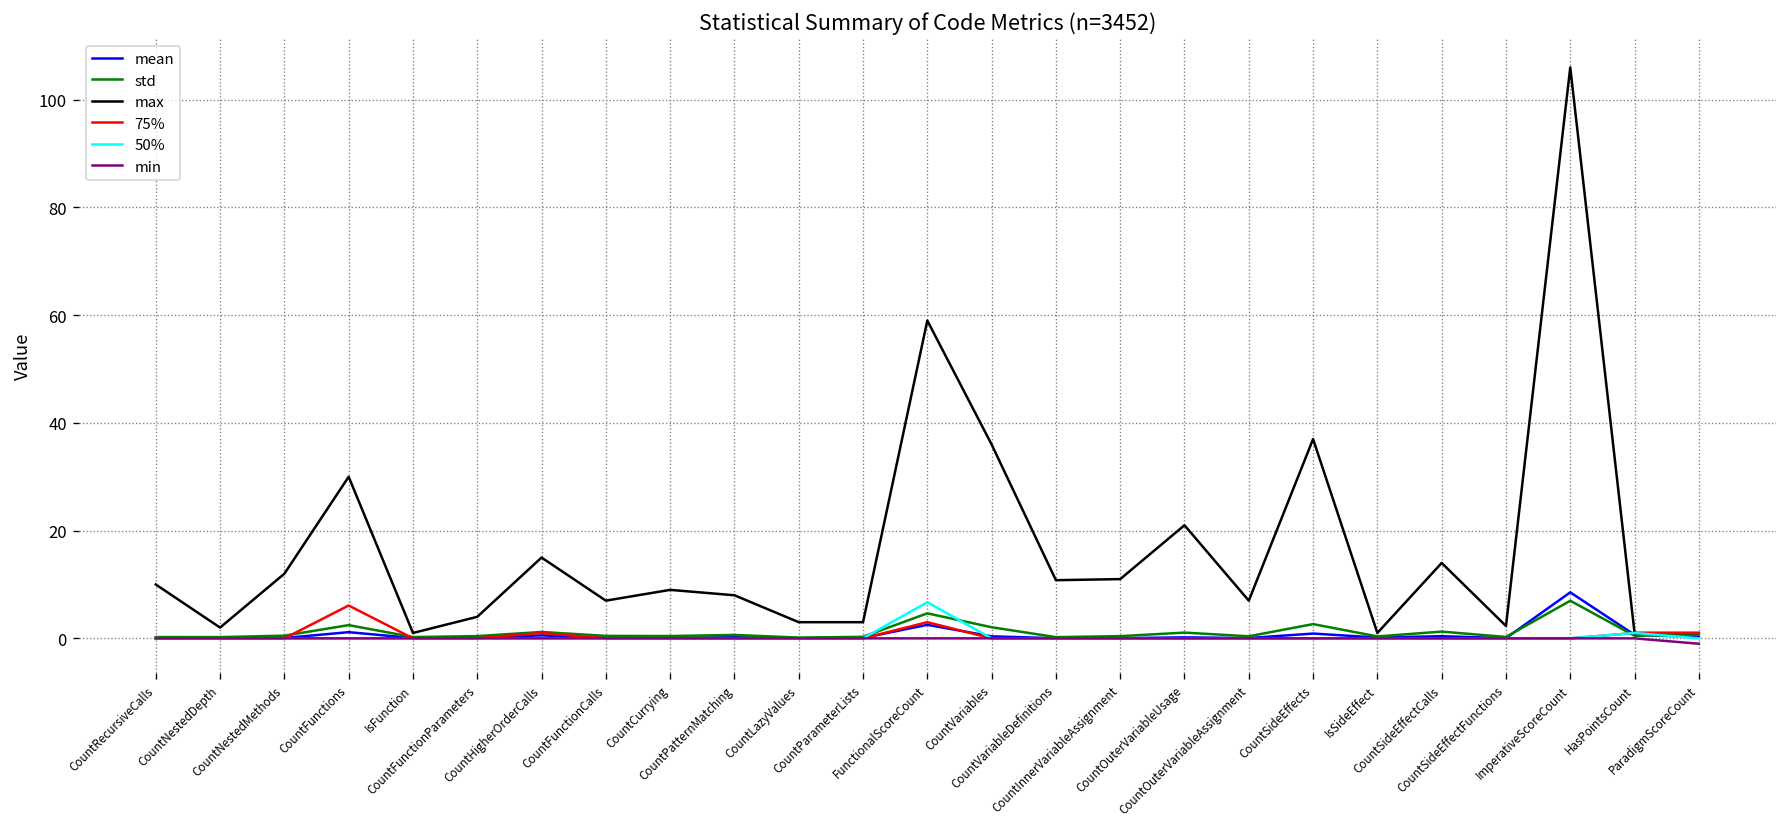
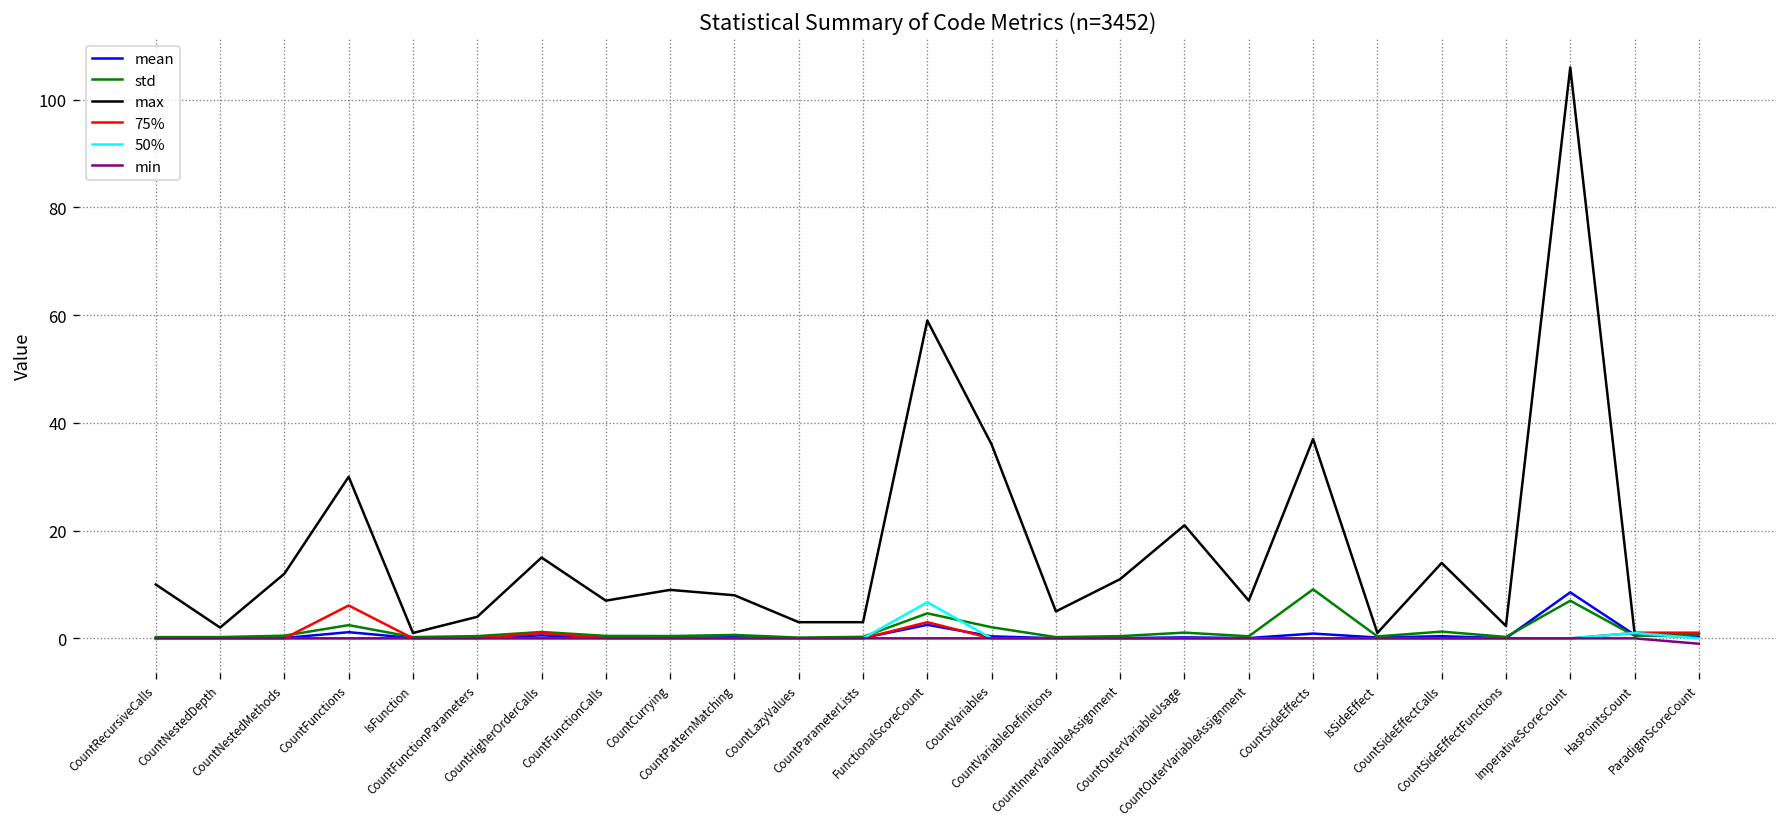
max, CountVariableDefinitions: 11 -> 5
std, CountSideEffects: 3 -> 9
